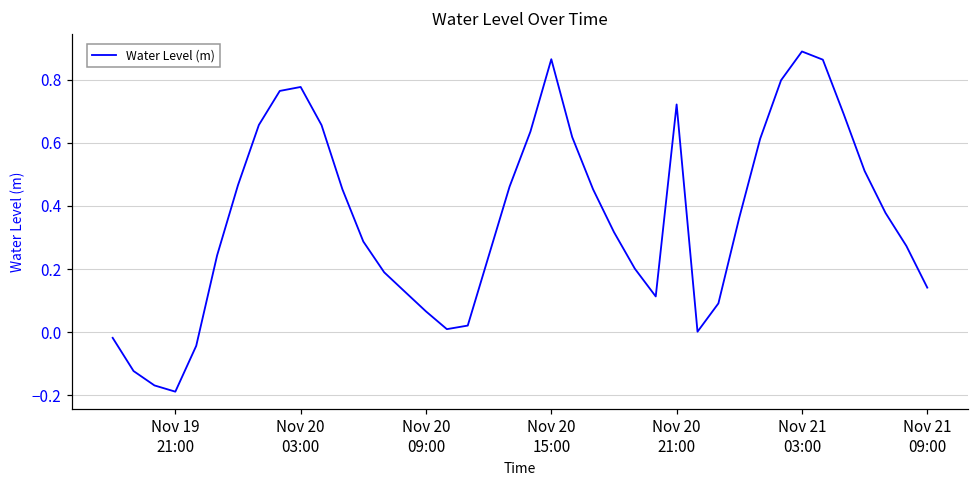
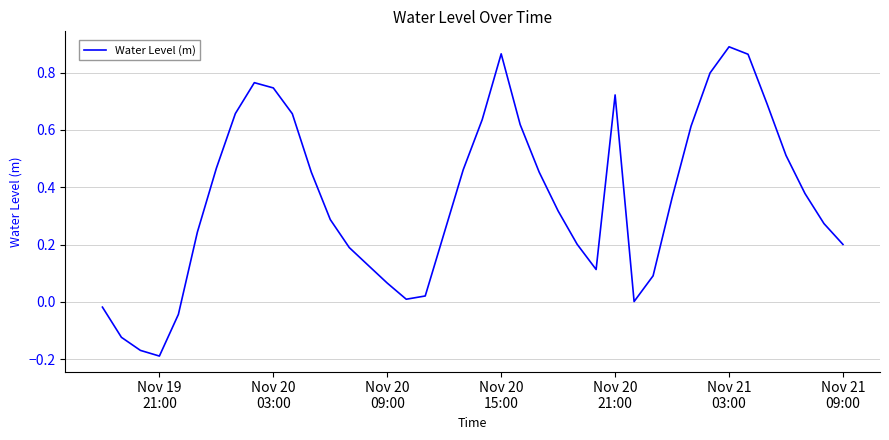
Nov 20 03:00: 0.78 -> 0.75
Nov 21 09:00: 0.14 -> 0.20
